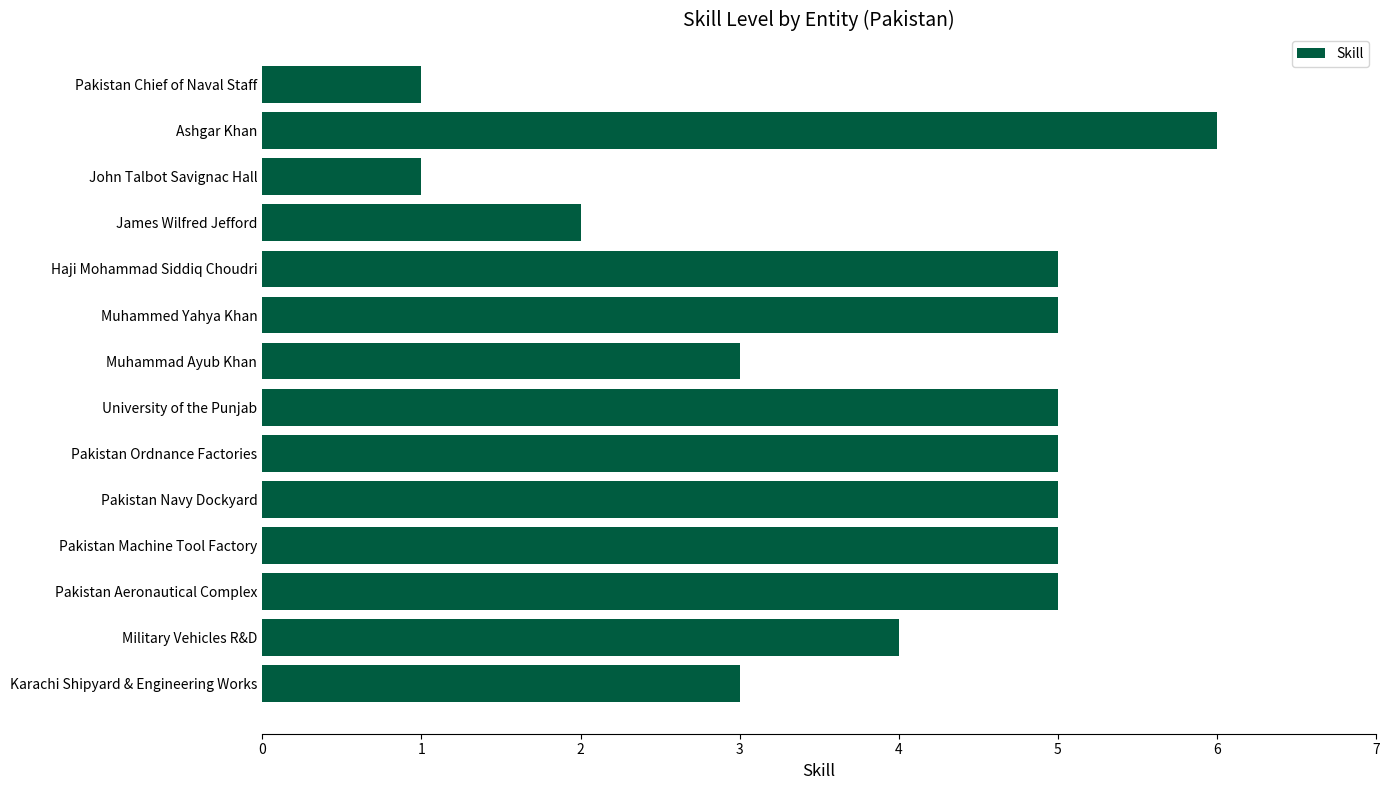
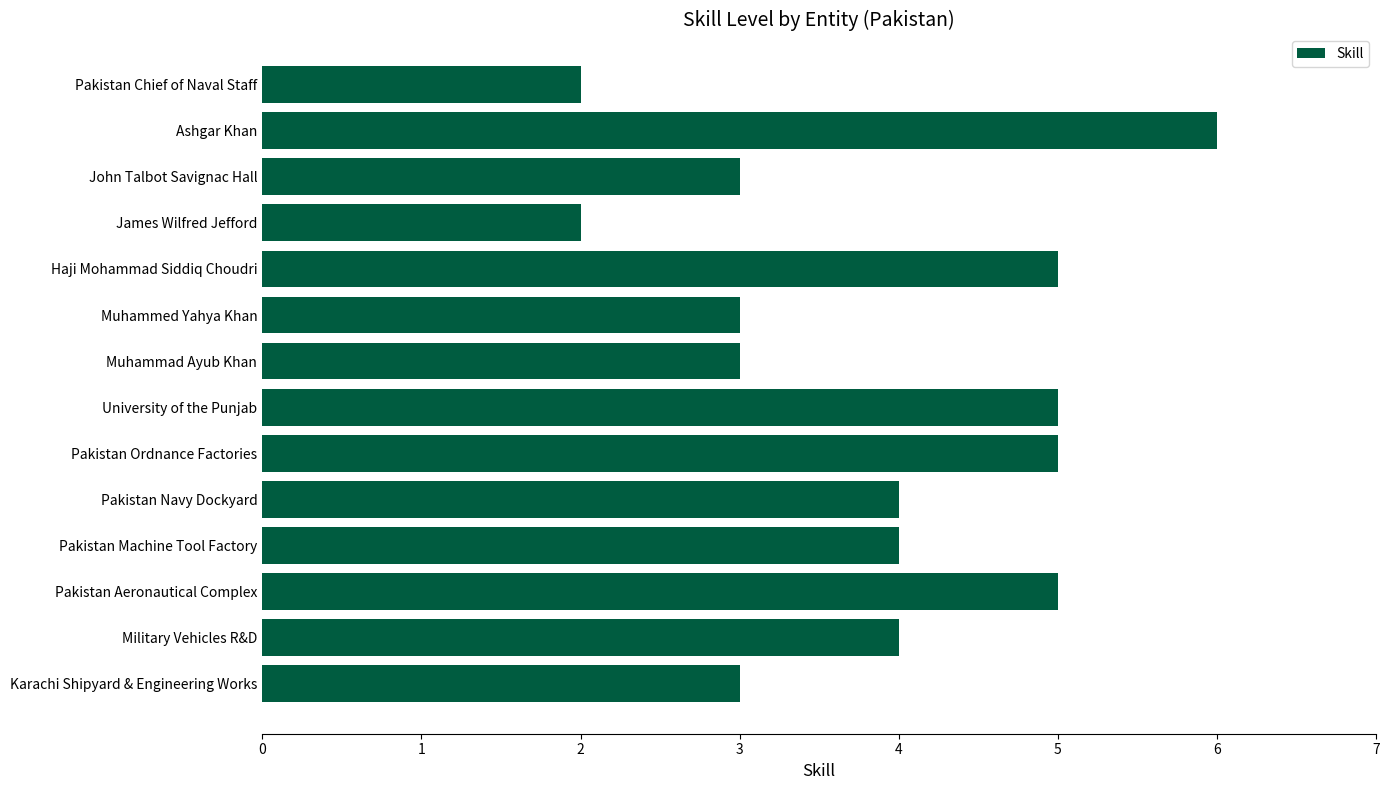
Pakistan Chief of Naval Staff: 1 -> 2
John Talbot Savignac Hall: 1 -> 3
Muhammed Yahya Khan: 5 -> 3
Pakistan Navy Dockyard: 5 -> 4
Pakistan Machine Tool Factory: 5 -> 4
